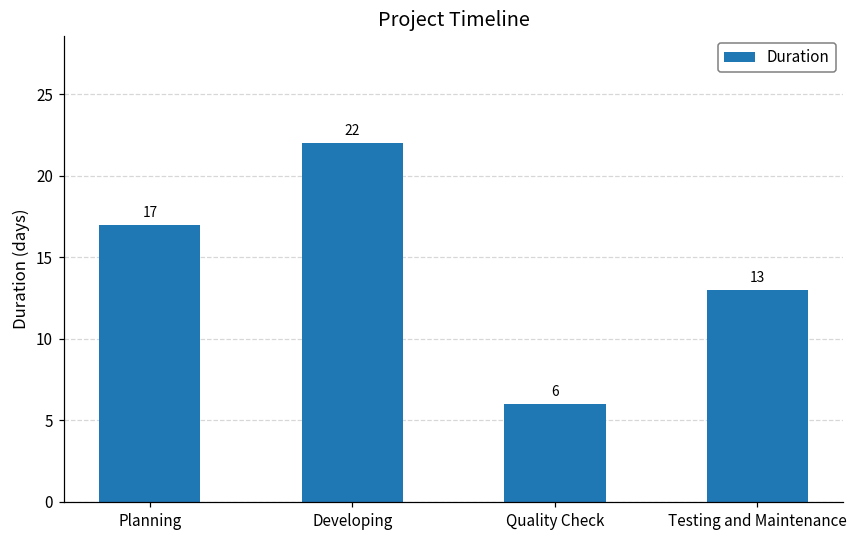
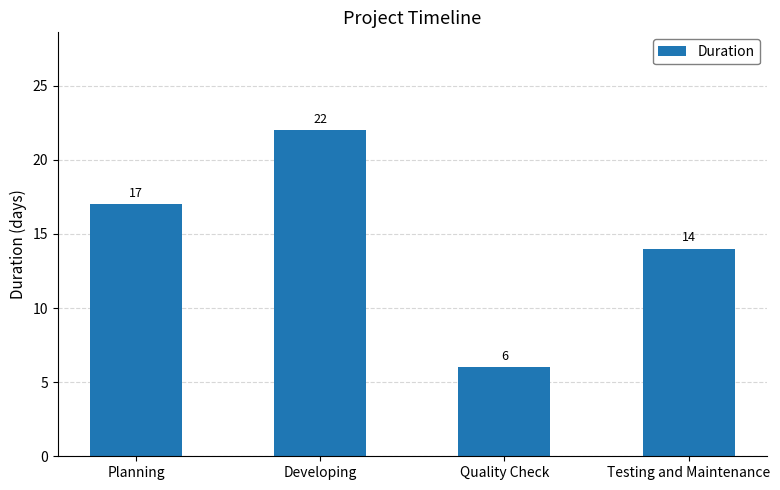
Testing and Maintenance: 13 -> 14
